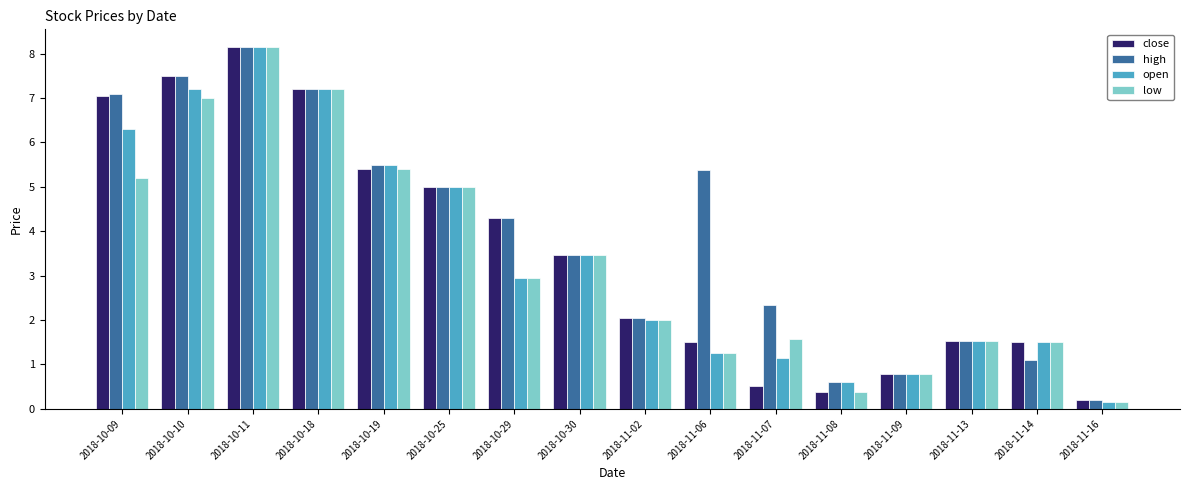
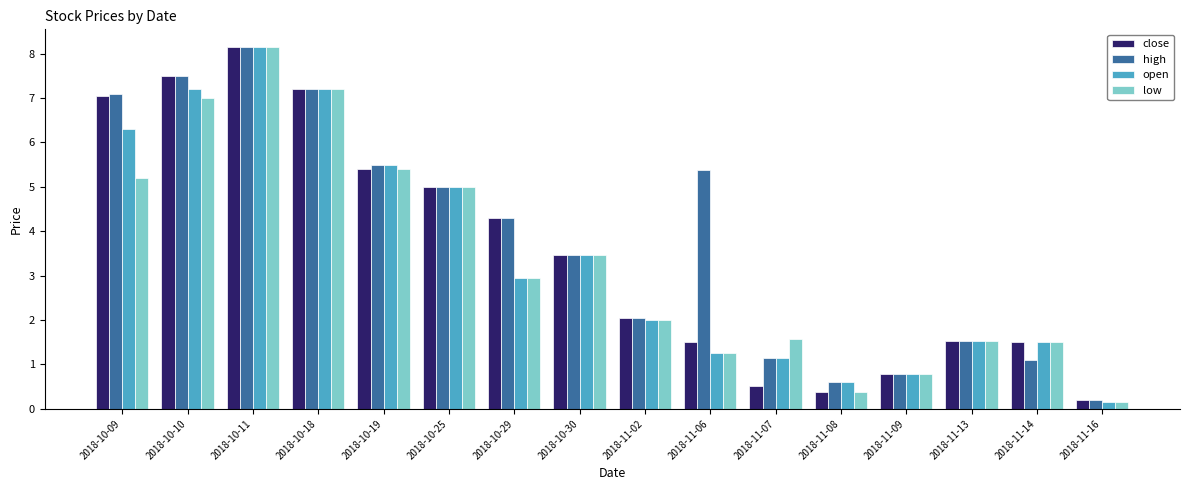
high, 2018-11-07: 2.3 -> 1.2
